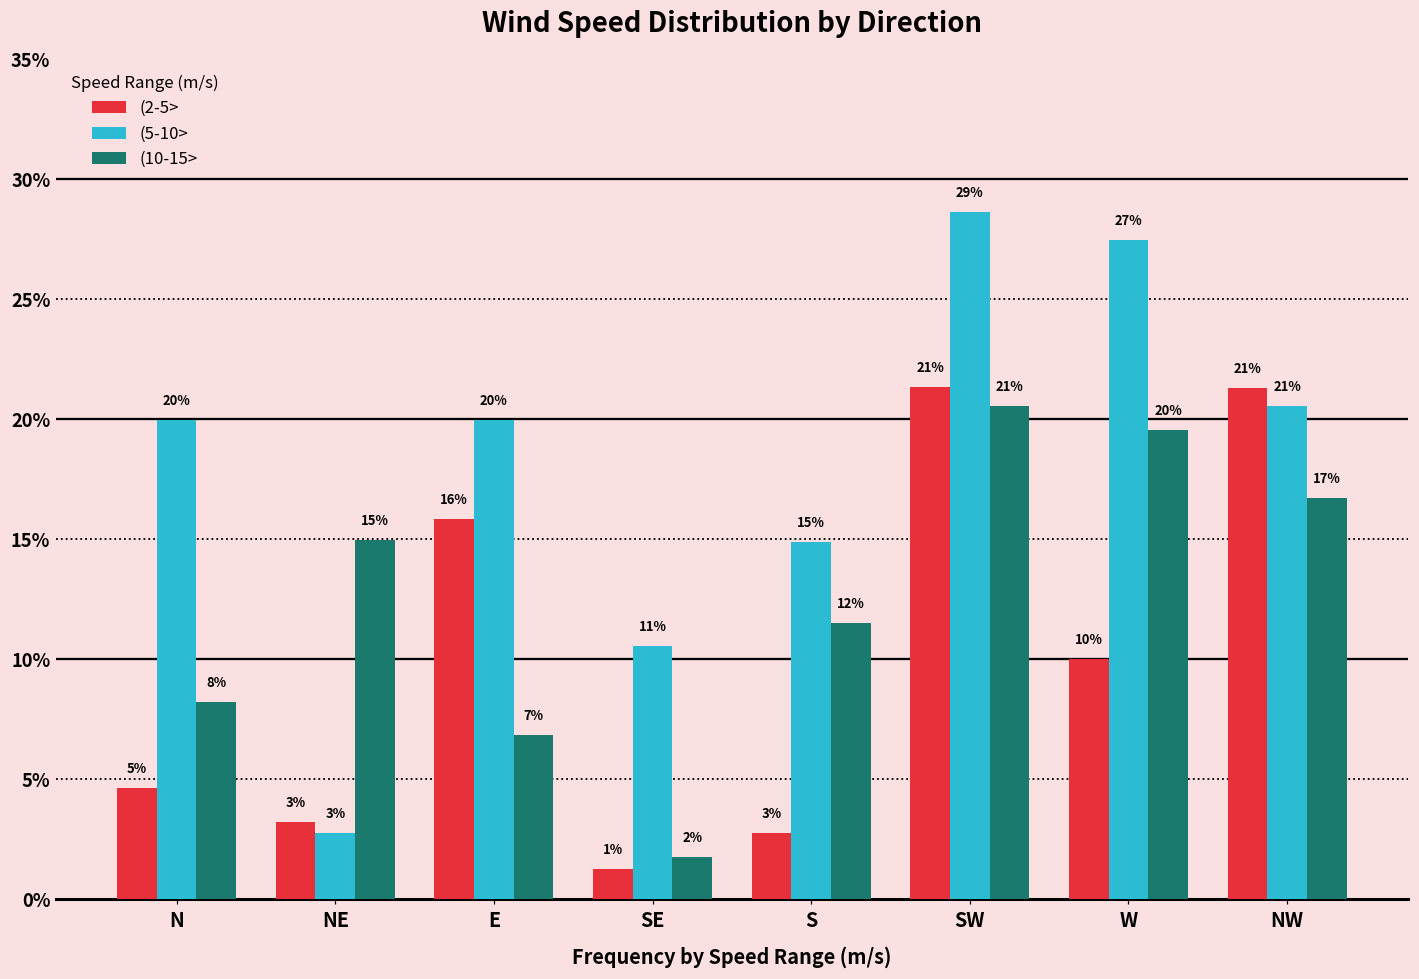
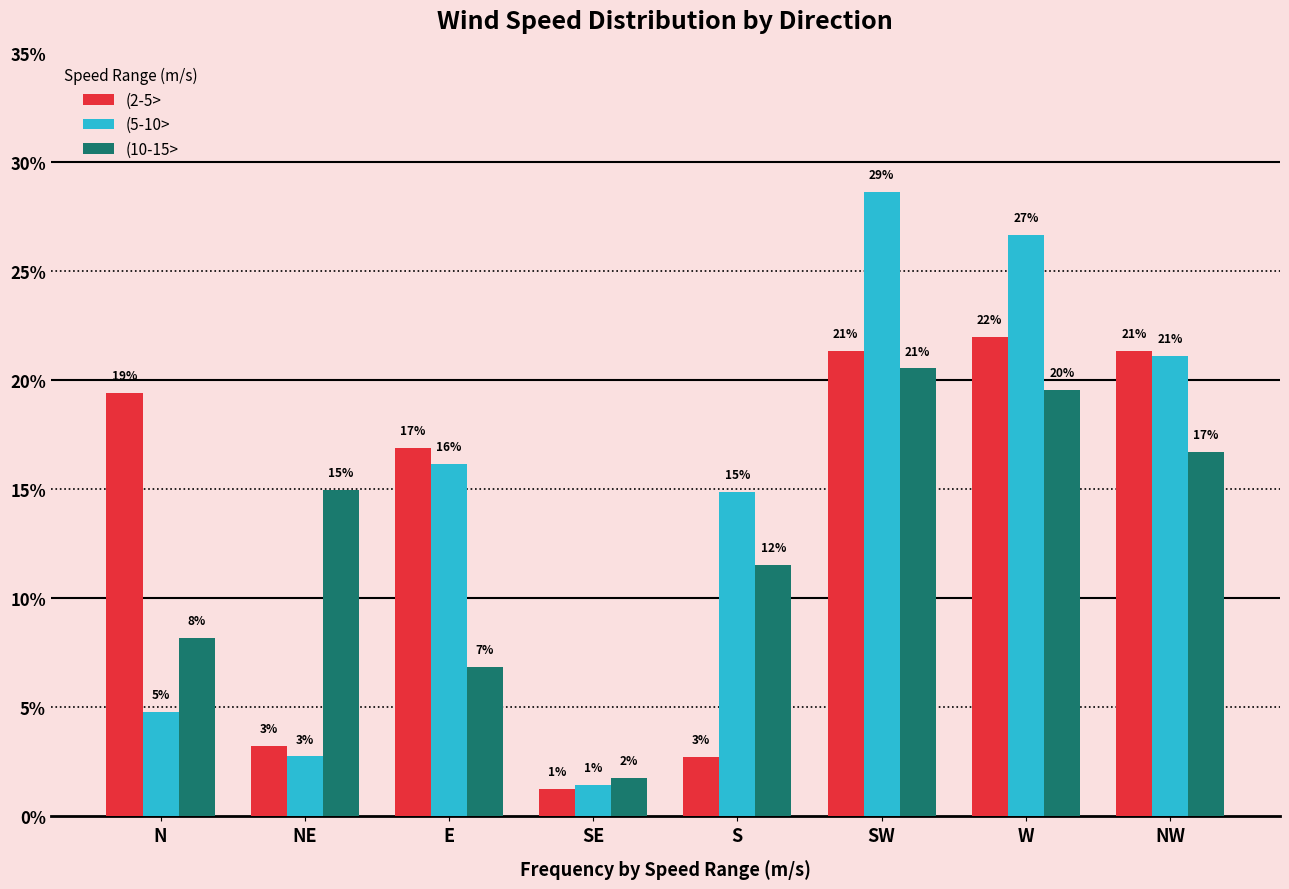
(2-5>, N: 5% -> 19%
(5-10>, N: 20% -> 5%
(2-5>, E: 16% -> 17%
(5-10>, E: 20% -> 16%
(5-10>, SE: 11% -> 1%
(2-5>, W: 10% -> 22%
(5-10>, W: 27.5% -> 26.7%
(5-10>, NW: 20.6% -> 21.1%
